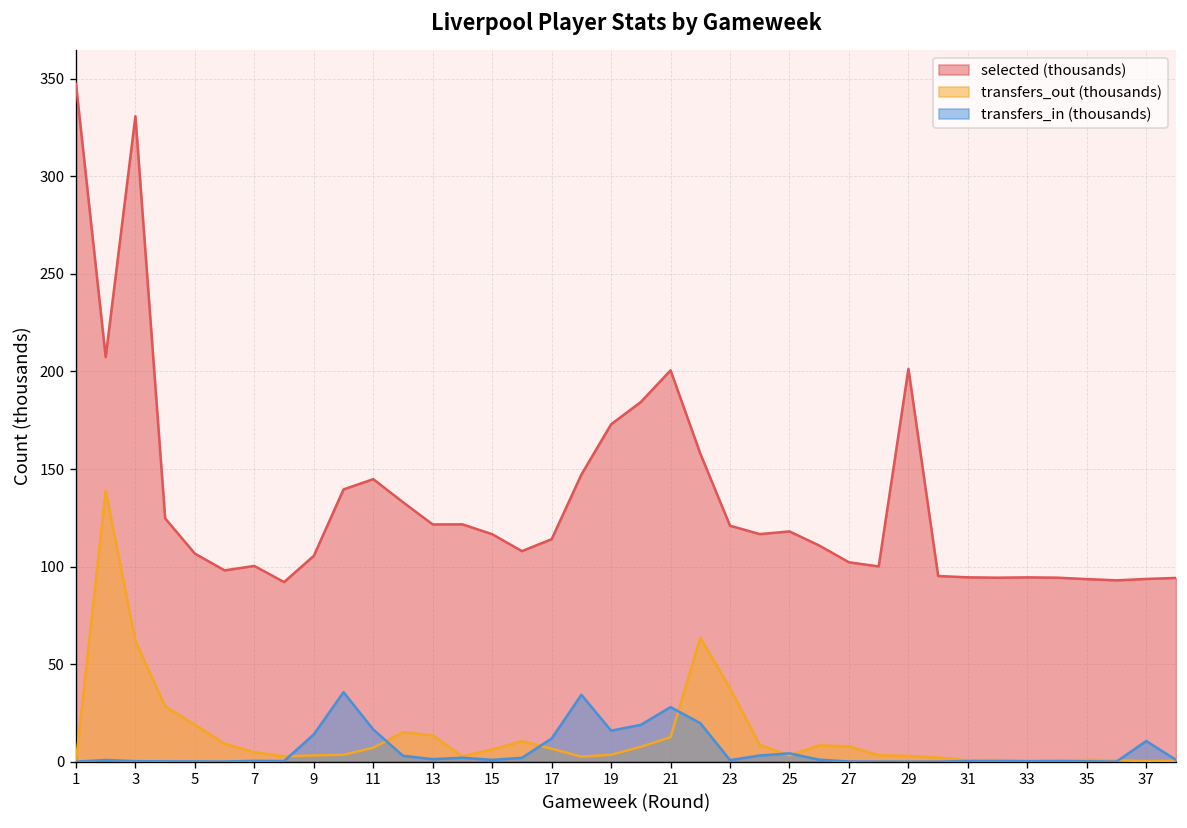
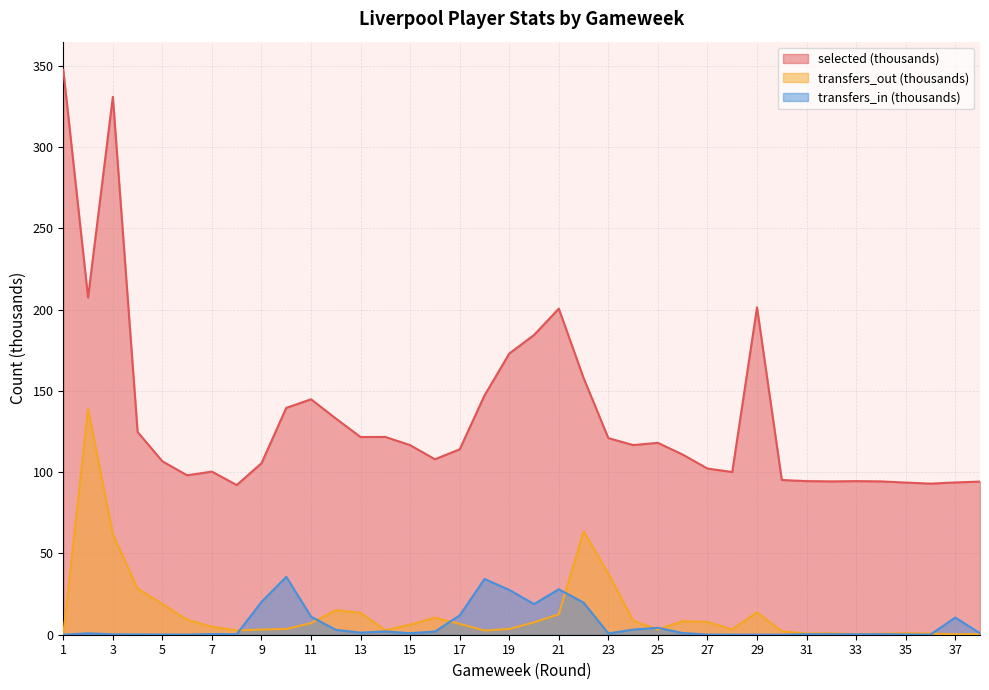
transfers_in (thousands), 9: 14 -> 20
transfers_in (thousands), 11: 16 -> 11
transfers_in (thousands), 19: 16 -> 28
transfers_out (thousands), 29: 3 -> 14
